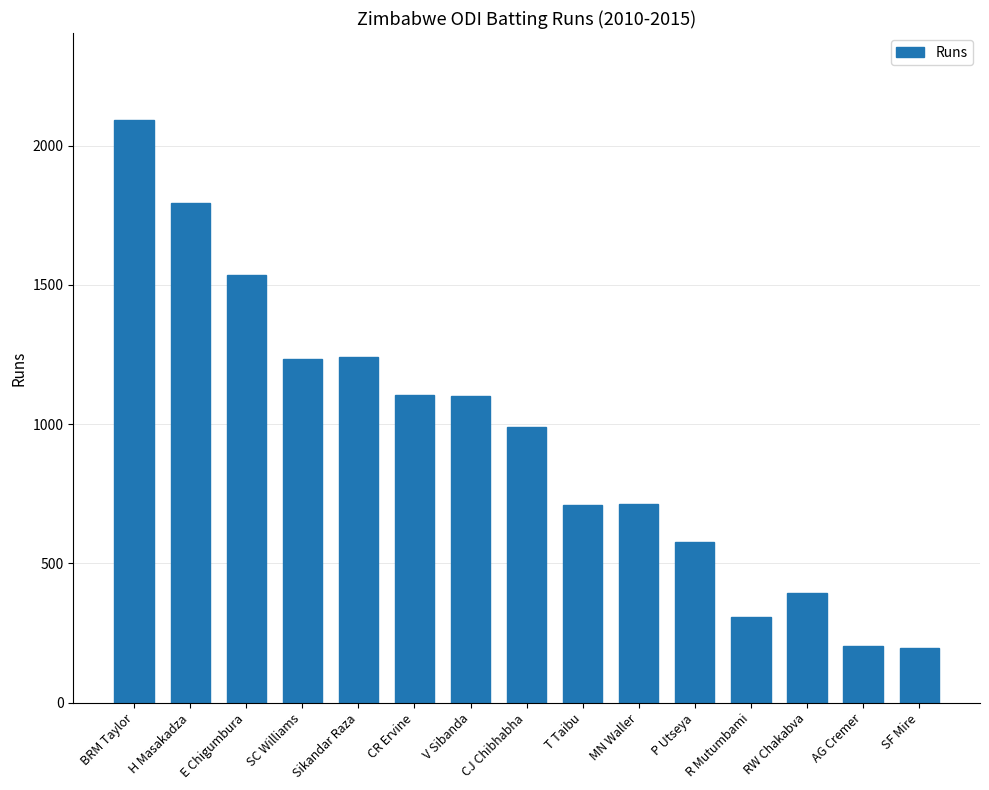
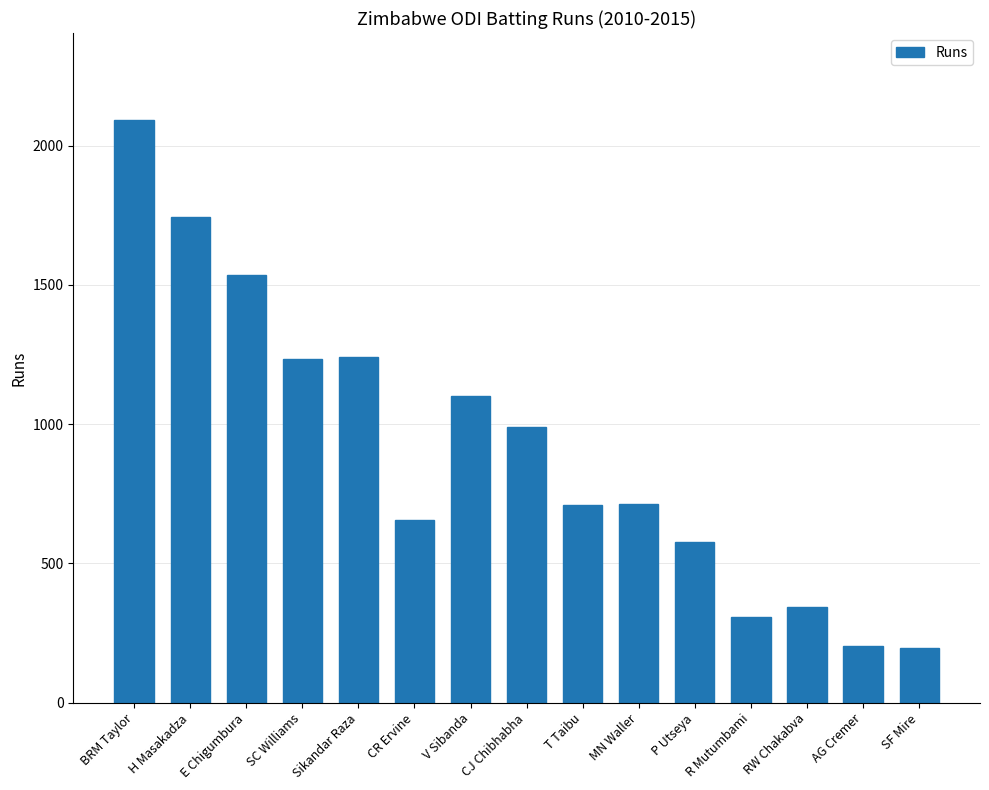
H Masakadza: 1790 -> 1740
CR Ervine: 1100 -> 660
RW Chakabva: 400 -> 340
